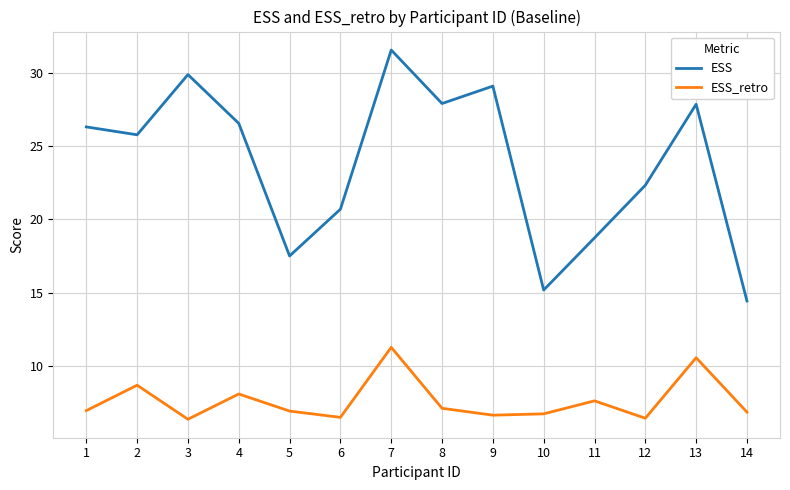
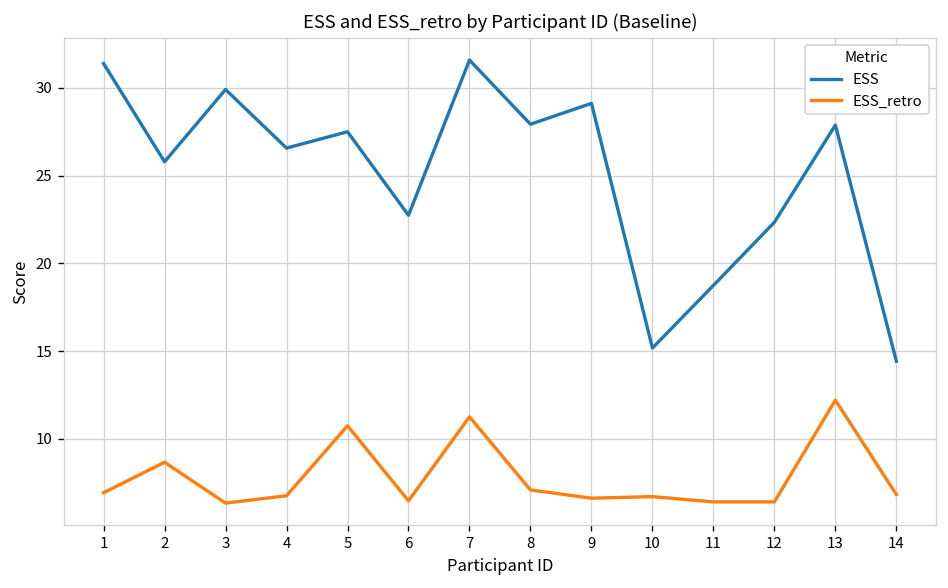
ESS, 1: 26.3 -> 31.4
ESS_retro, 4: 8.1 -> 6.8
ESS, 5: 17.5 -> 27.5
ESS_retro, 5: 6.9 -> 10.7
ESS, 6: 20.7 -> 22.7
ESS_retro, 11: 7.6 -> 6.4
ESS_retro, 13: 10.5 -> 12.2
